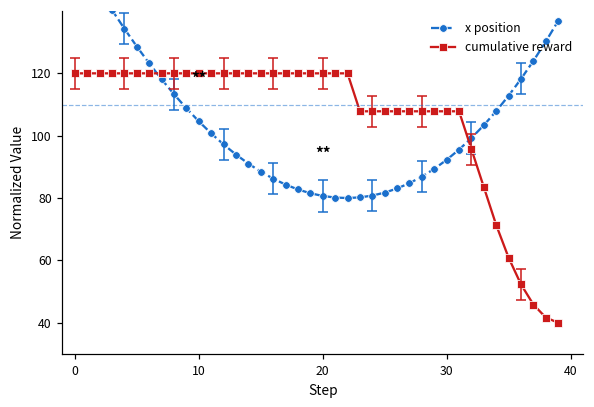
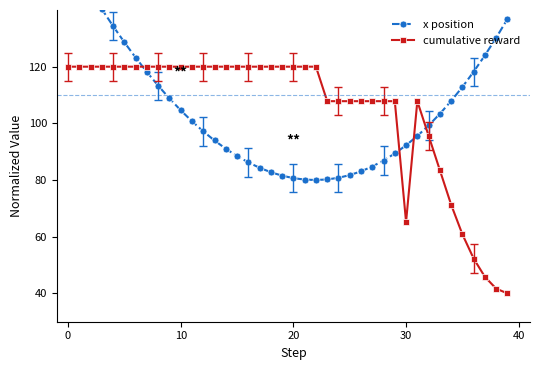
cumulative reward, 30: 108 -> 65
